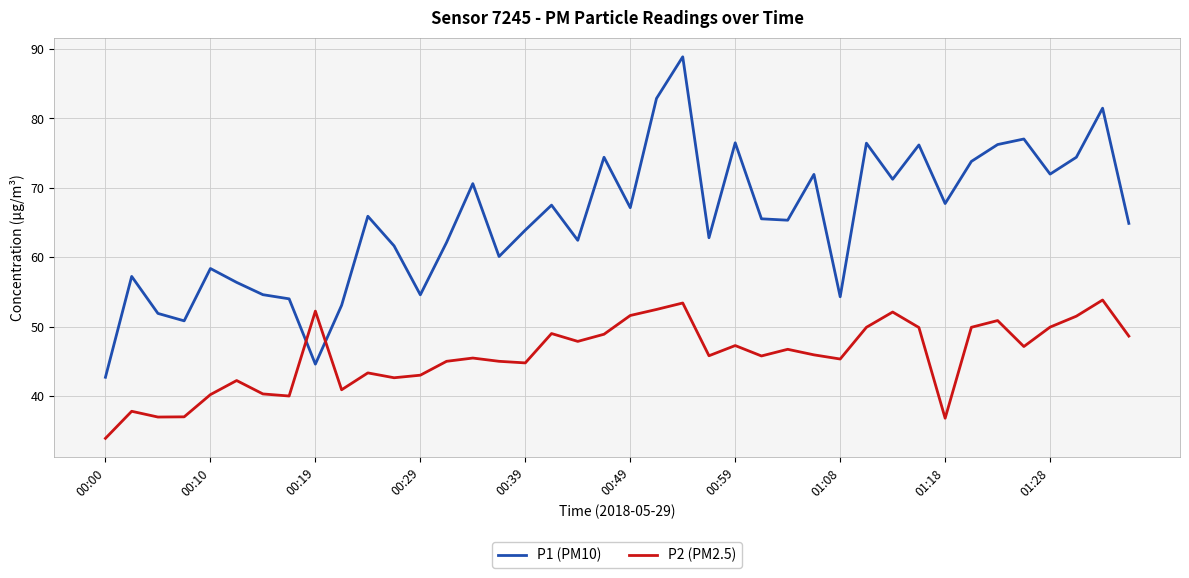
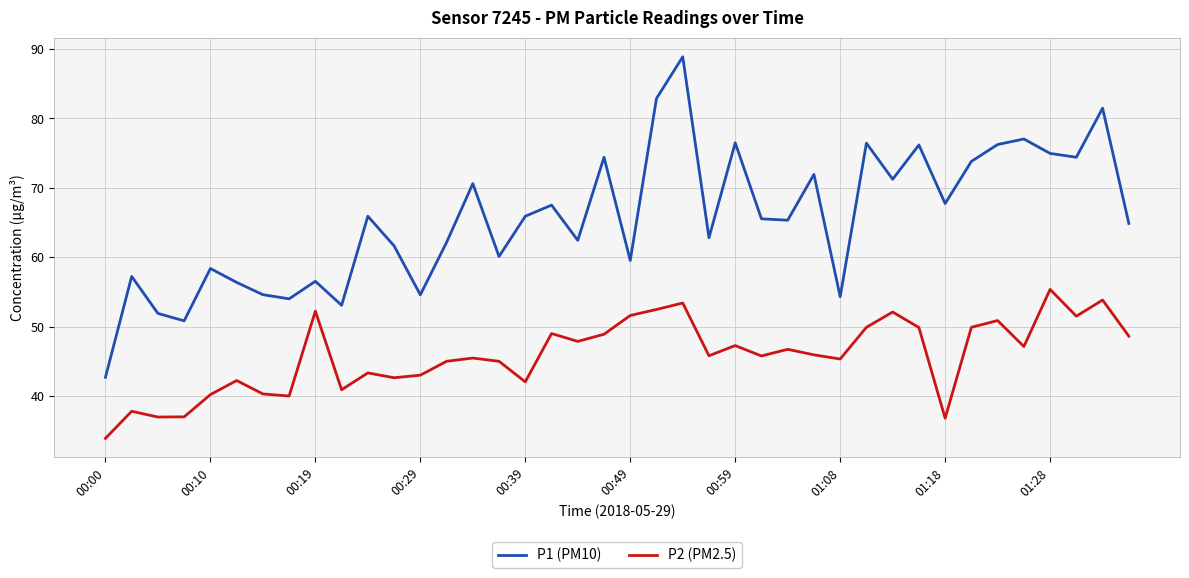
P1 (PM10), 00:19: 45 -> 57
P1 (PM10), 00:39: 64 -> 66
P2 (PM2.5), 00:39: 45 -> 42
P1 (PM10), 00:49: 67 -> 60
P1 (PM10), 01:28: 72 -> 75
P2 (PM2.5), 01:28: 50 -> 55
